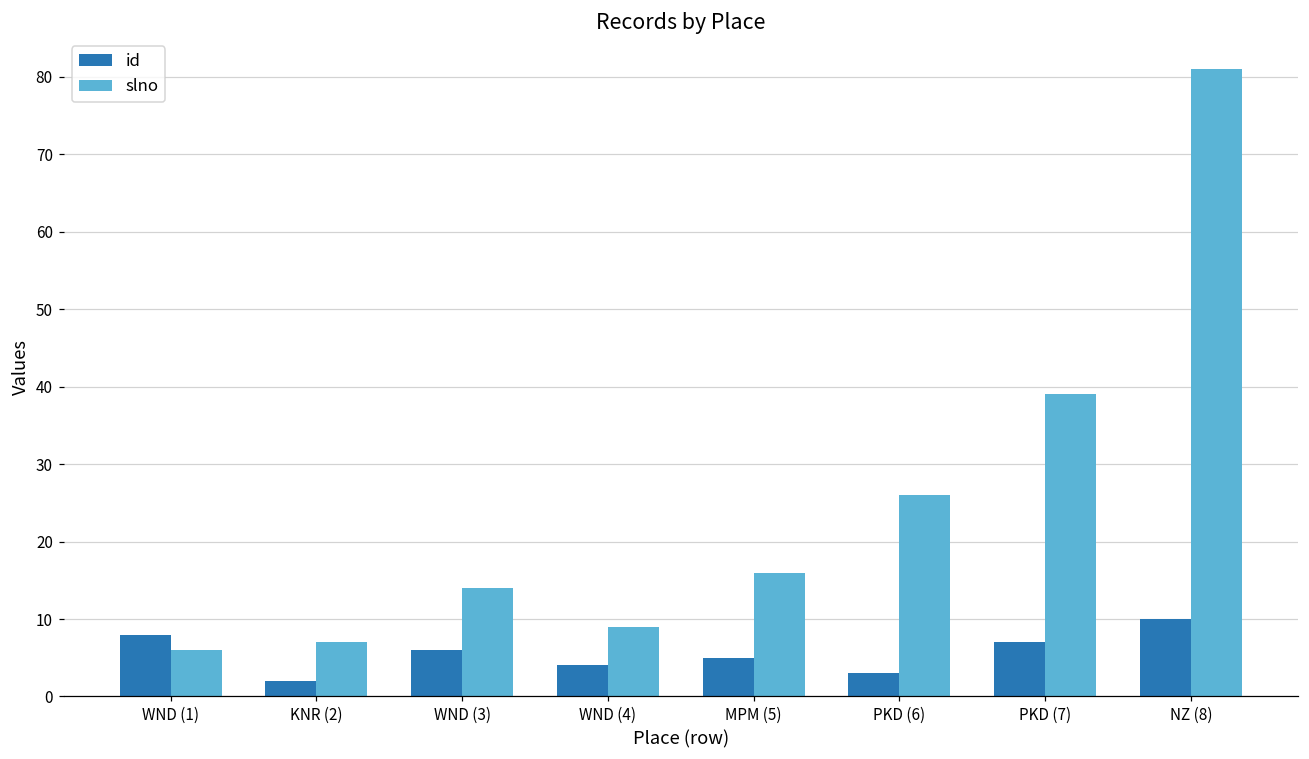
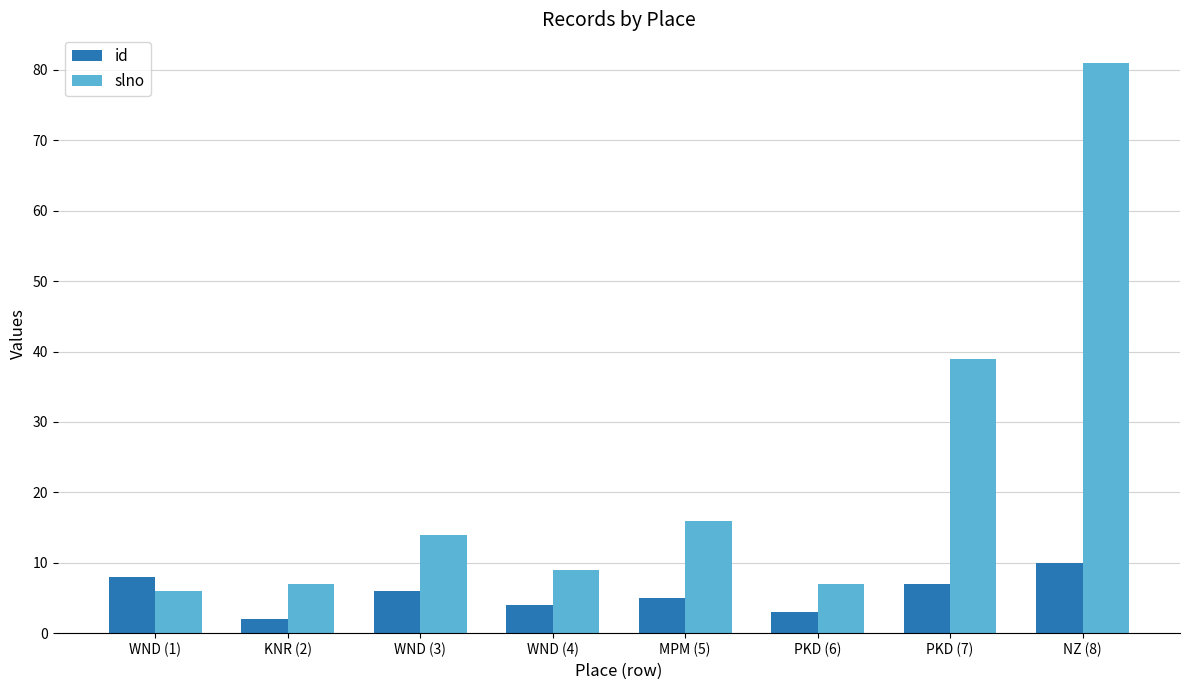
slno, PKD (6): 26 -> 7
